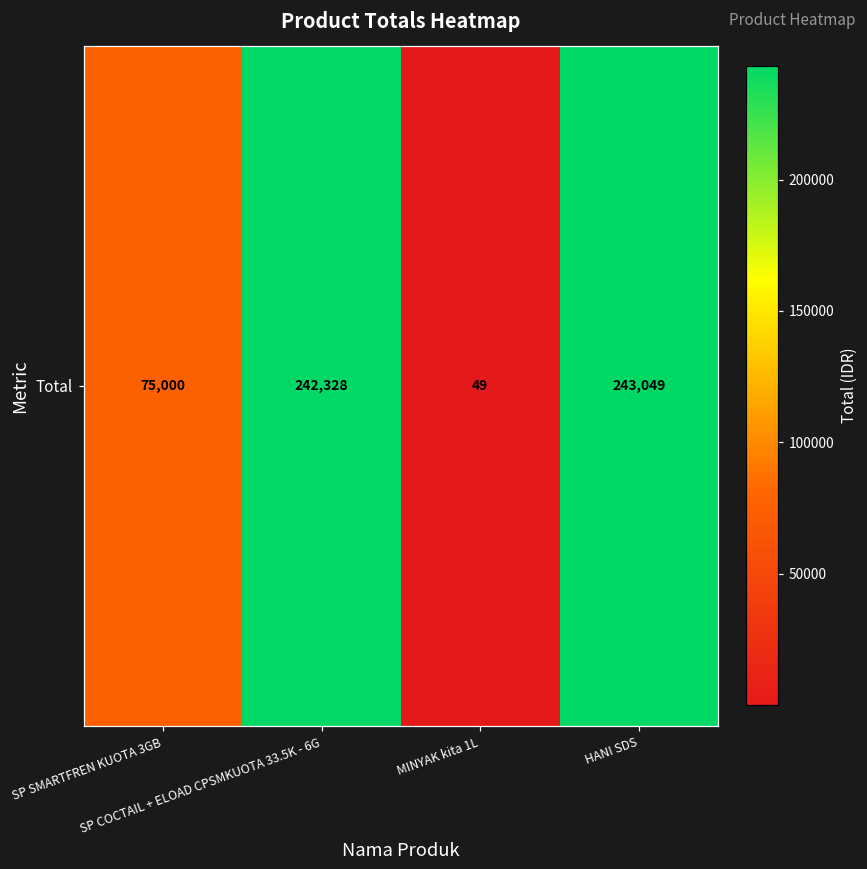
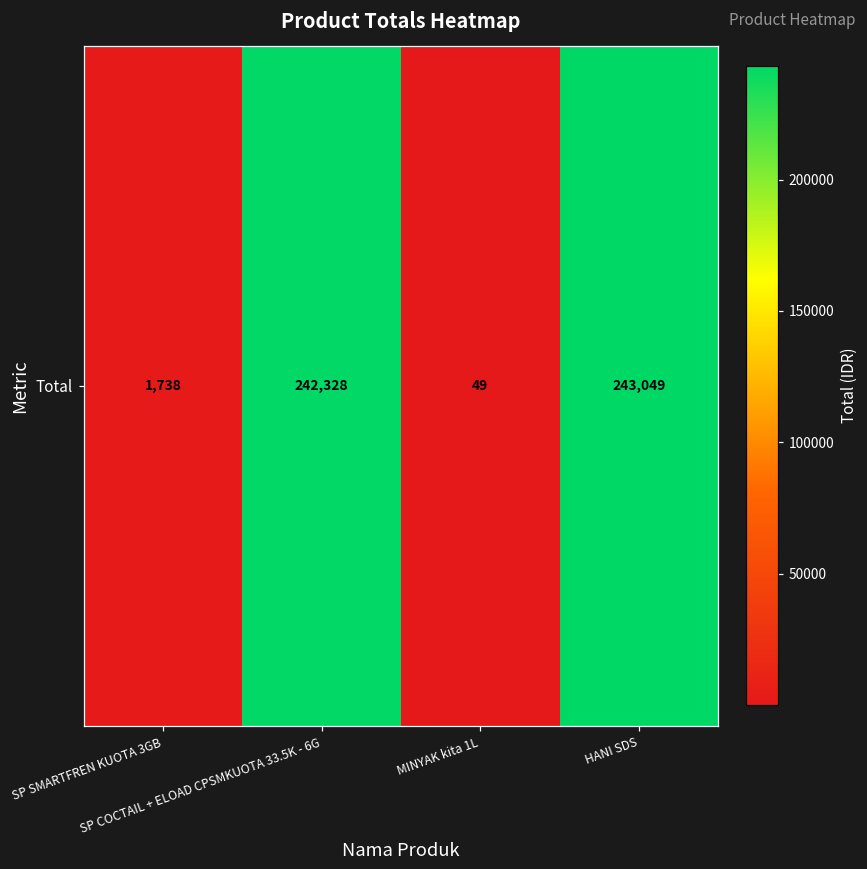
Total, SP SMARTFREN KUOTA 3GB: 75,000 -> 1,738
